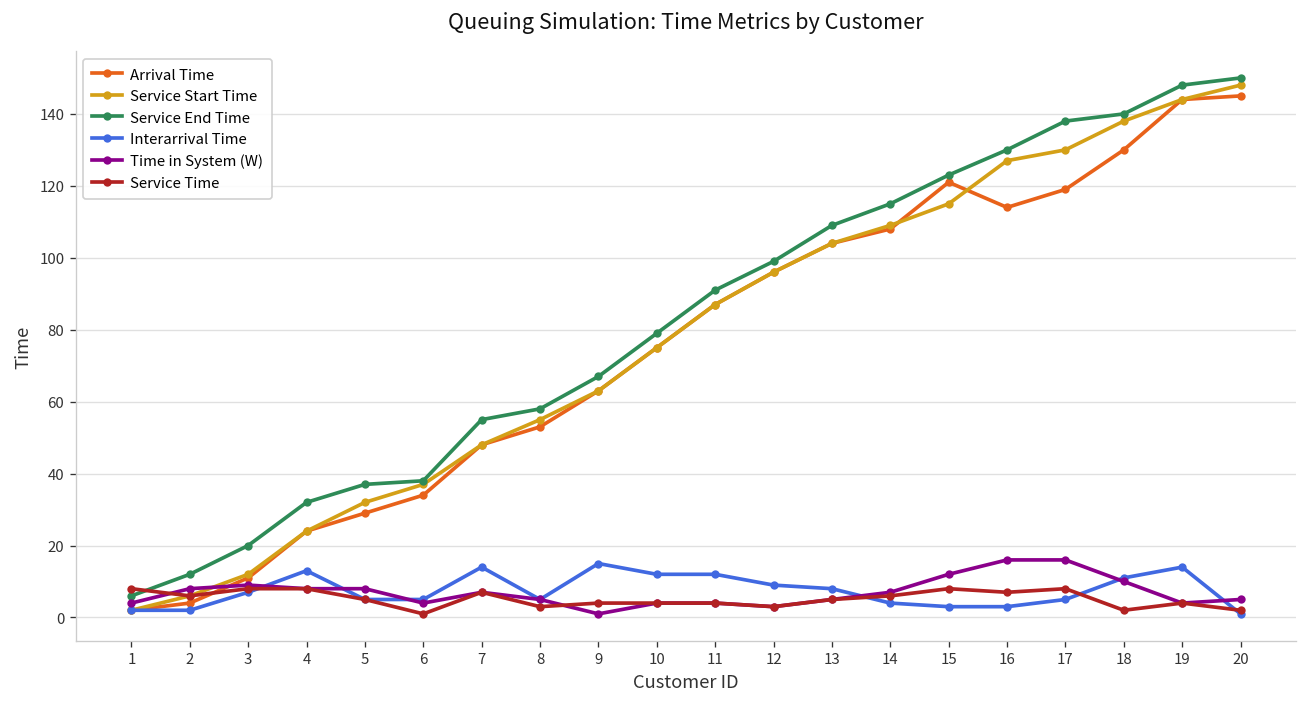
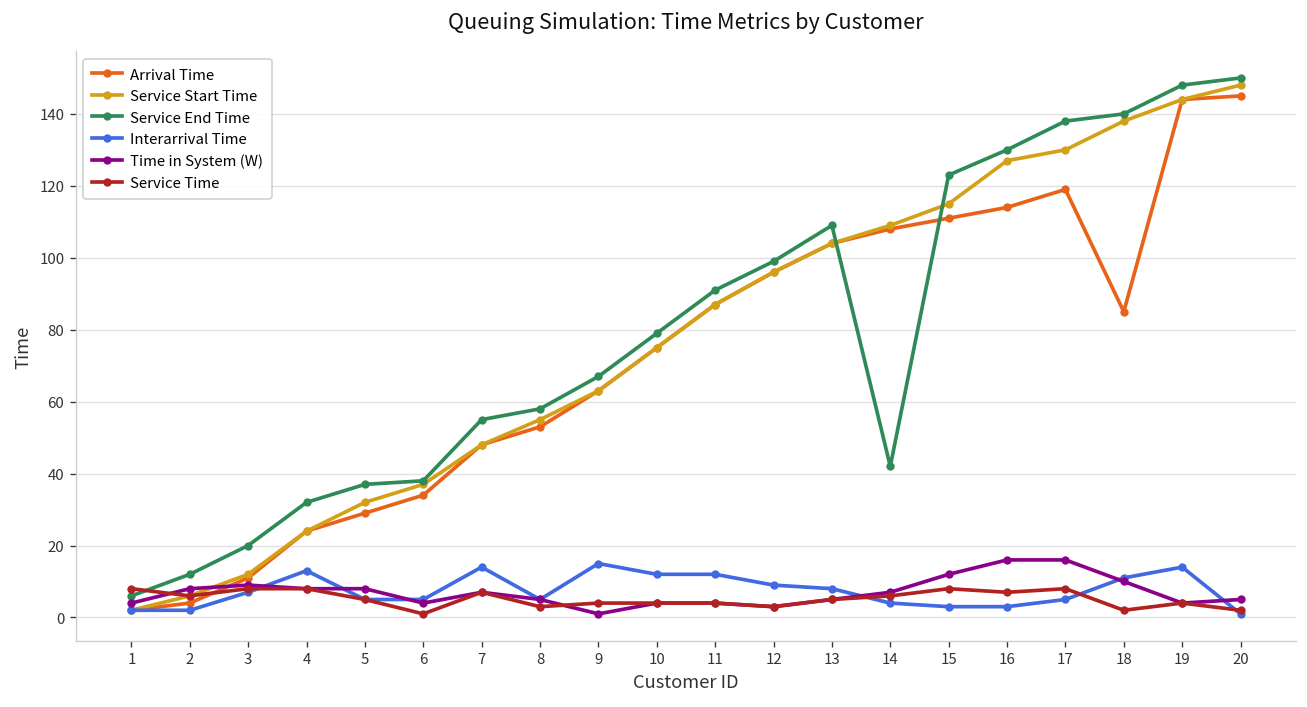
Service End Time, 14: 115 -> 42
Arrival Time, 15: 121 -> 111
Arrival Time, 18: 130 -> 85
